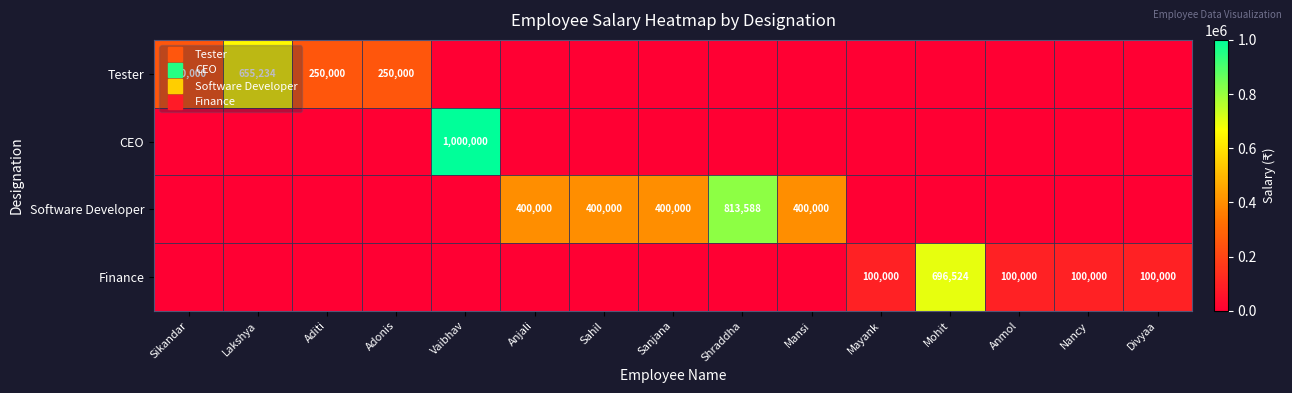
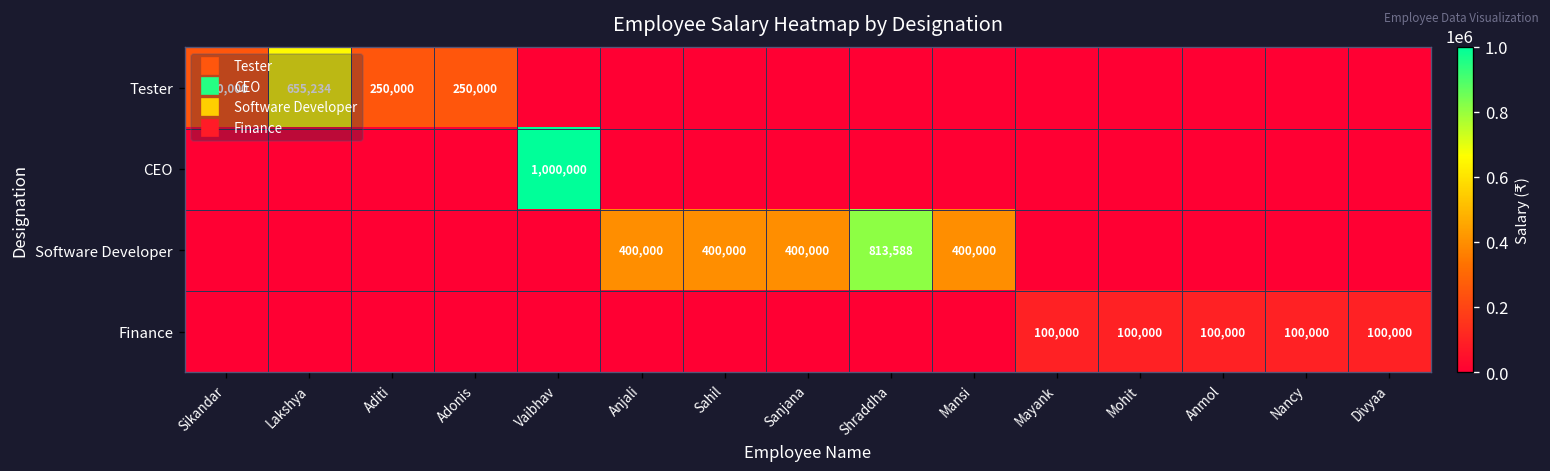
Finance, Mohit: 696,524 -> 100,000
